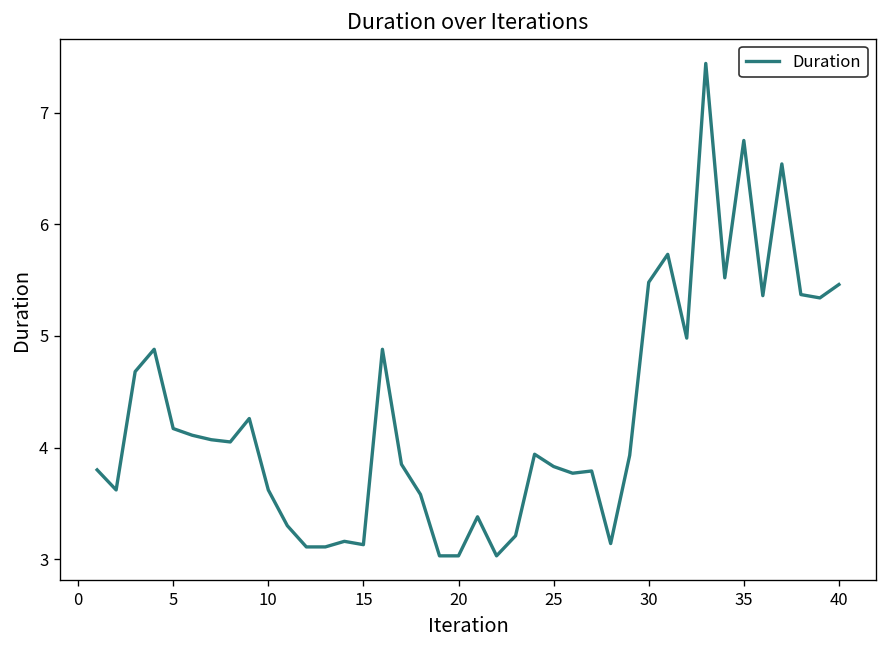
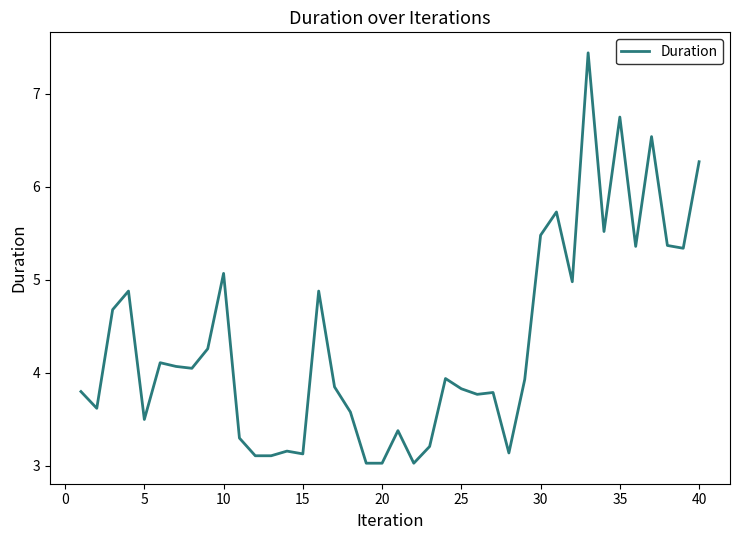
5: 4.2 -> 3.5
10: 3.6 -> 5.1
40: 5.5 -> 6.3
